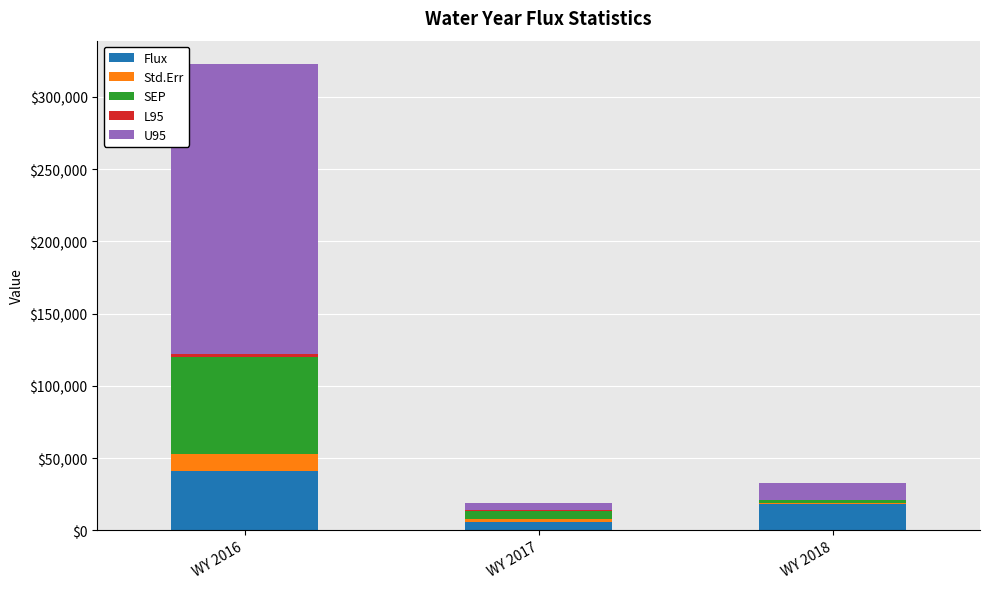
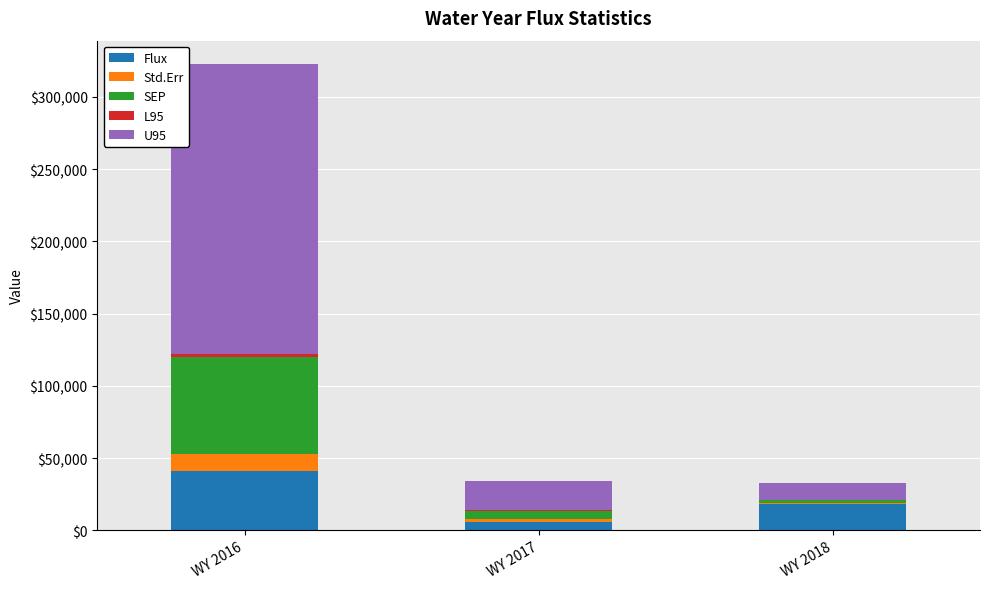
U95, WY 2017: $5,000 -> $20,000
